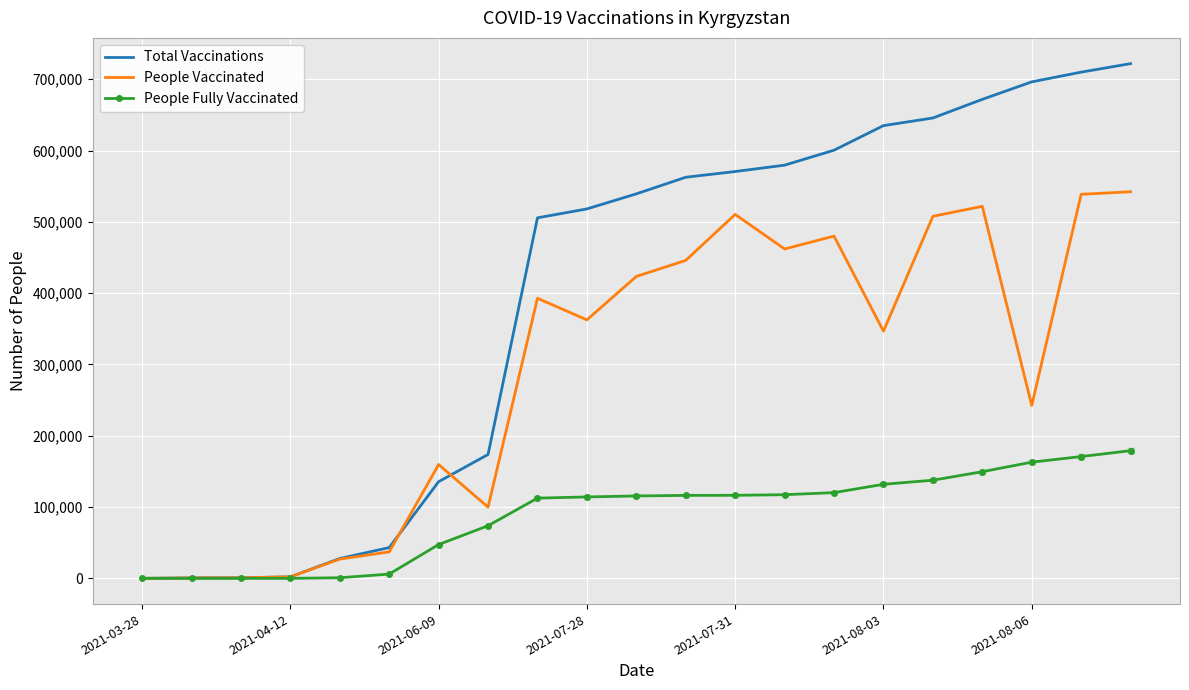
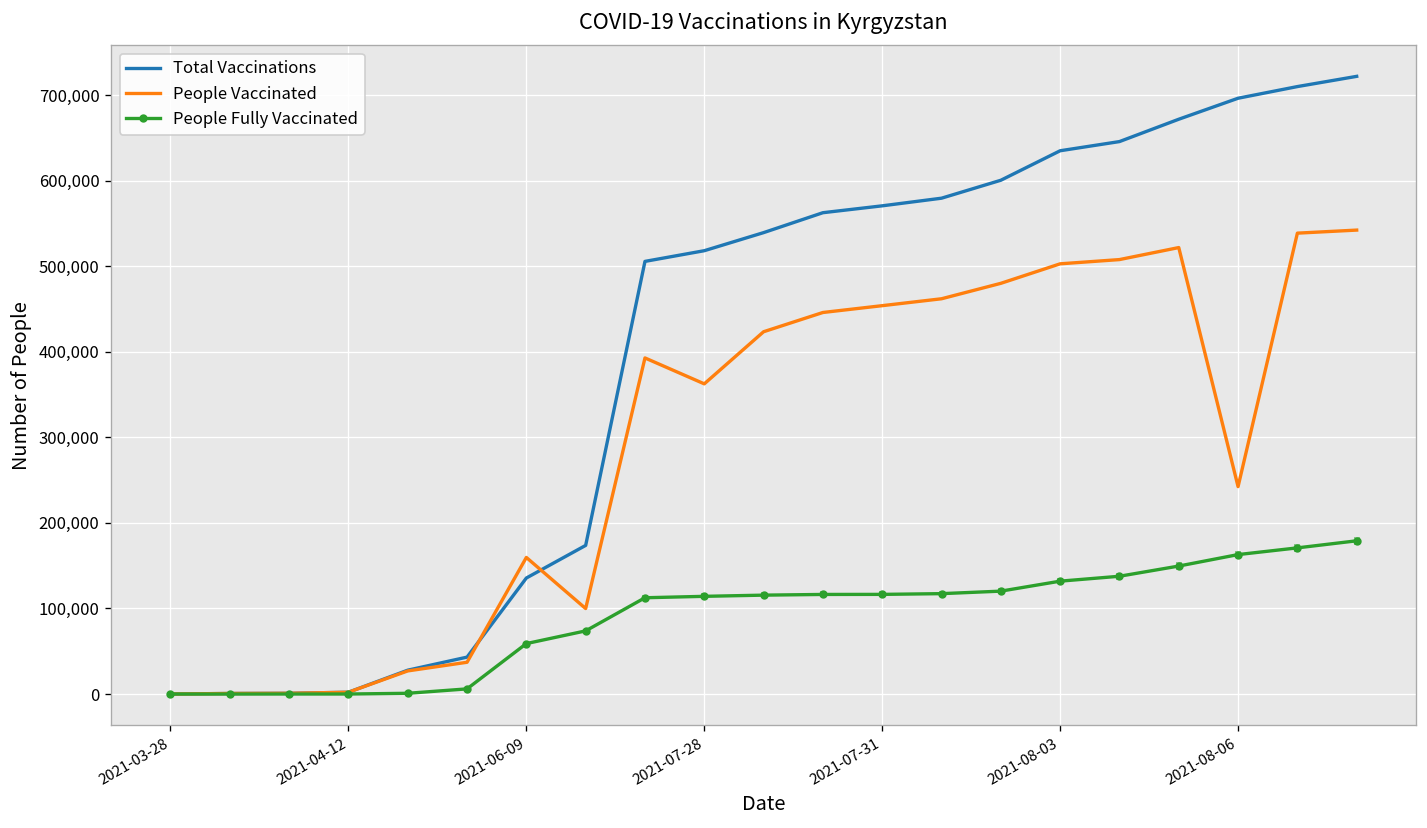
People Fully Vaccinated, 2021-06-09: 50,000 -> 60,000
People Vaccinated, 2021-07-31: 510,000 -> 450,000
People Vaccinated, 2021-08-03: 350,000 -> 500,000
